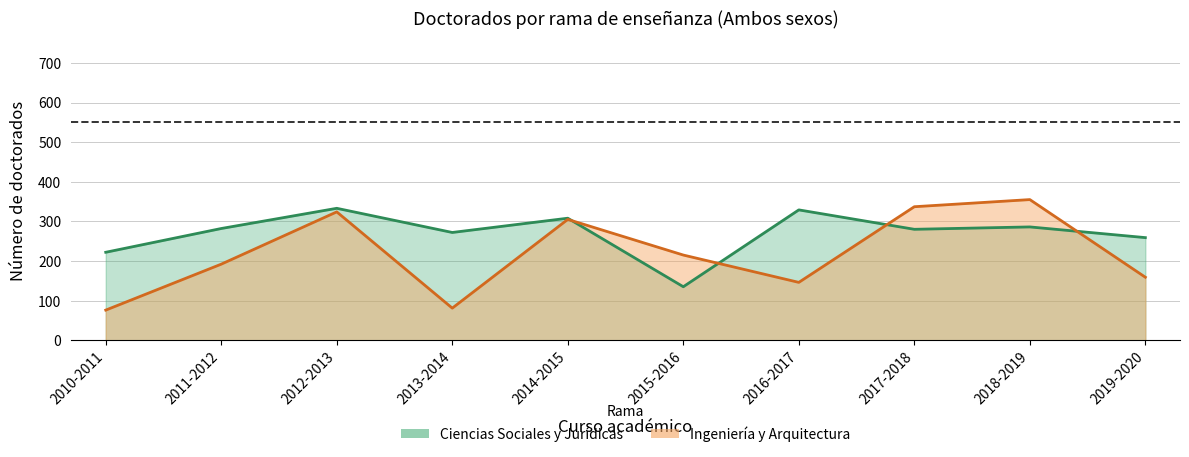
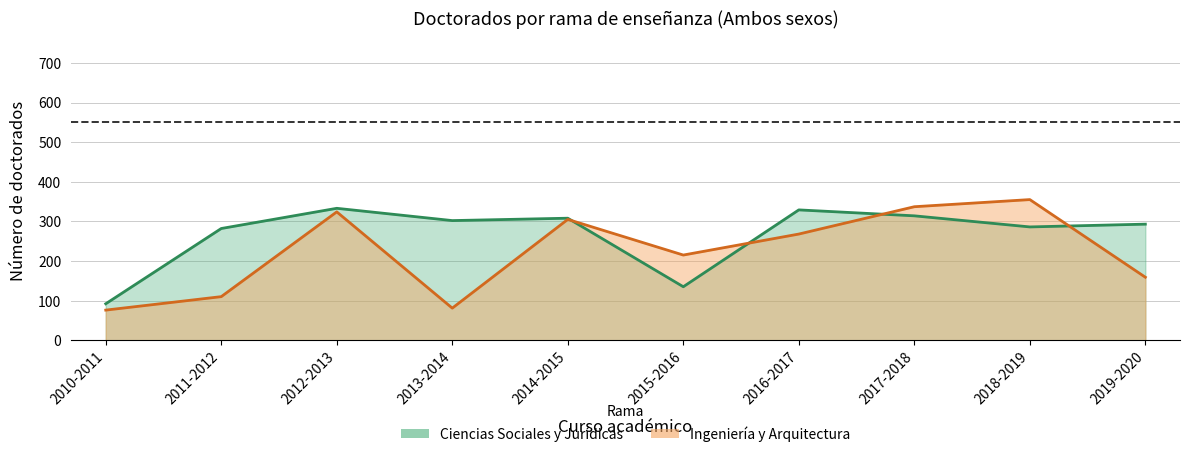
Ciencias Sociales y Jurídicas, 2010-2011: 220 -> 90
Ingeniería y Arquitectura, 2011-2012: 190 -> 110
Ciencias Sociales y Jurídicas, 2013-2014: 270 -> 300
Ingeniería y Arquitectura, 2016-2017: 150 -> 270
Ciencias Sociales y Jurídicas, 2017-2018: 280 -> 310
Ciencias Sociales y Jurídicas, 2019-2020: 260 -> 290
